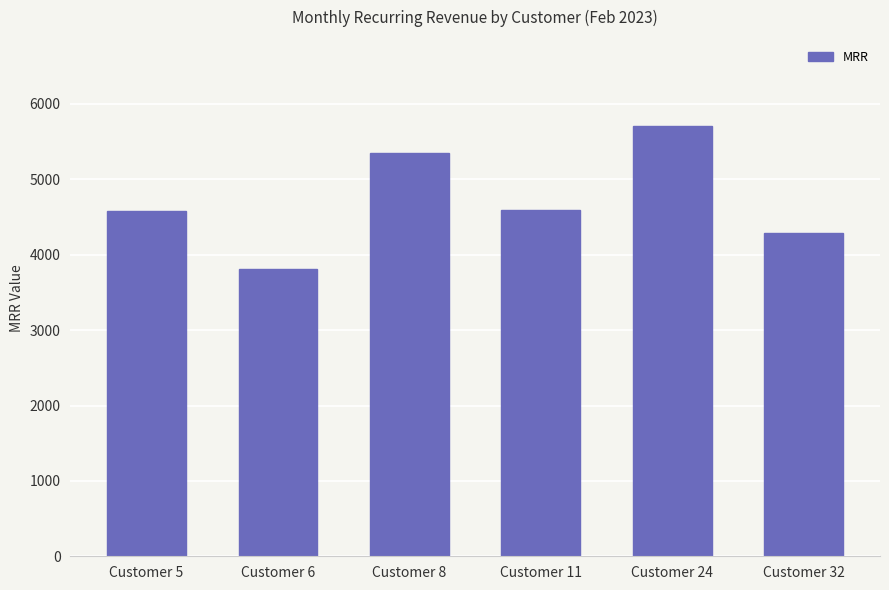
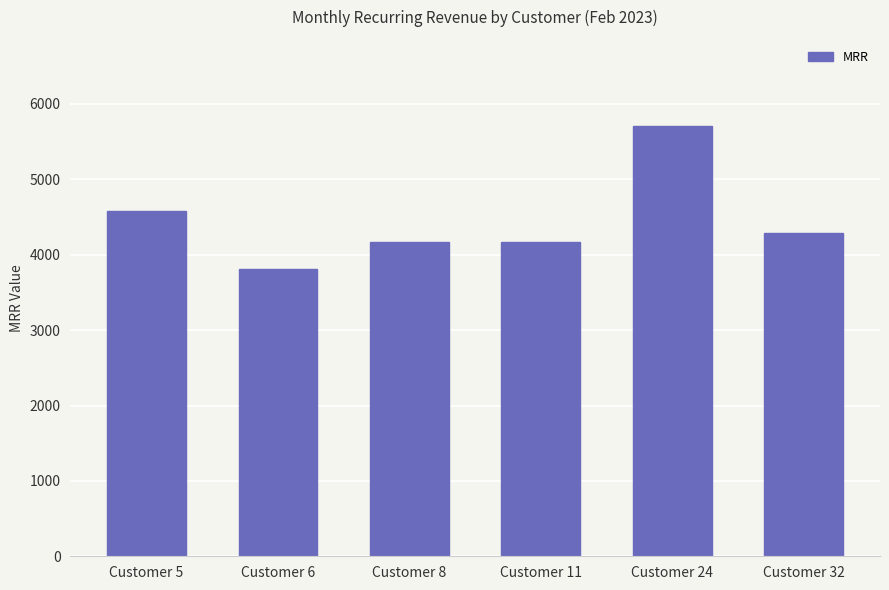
Customer 8: 5300 -> 4200
Customer 11: 4600 -> 4200
